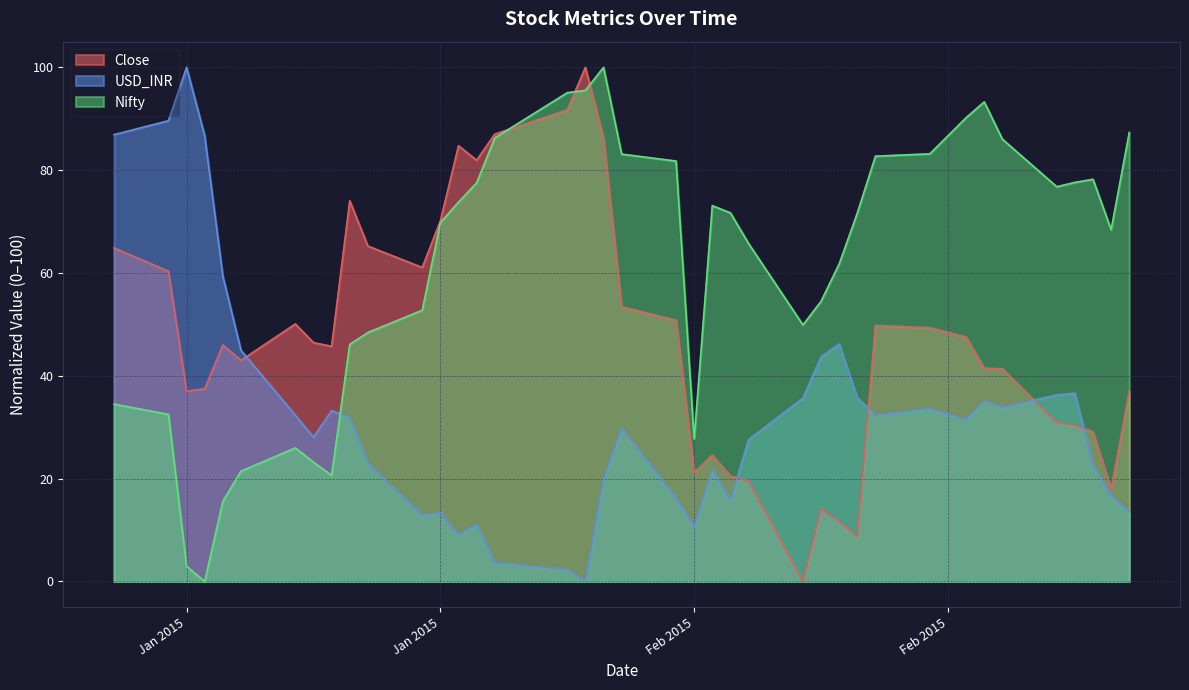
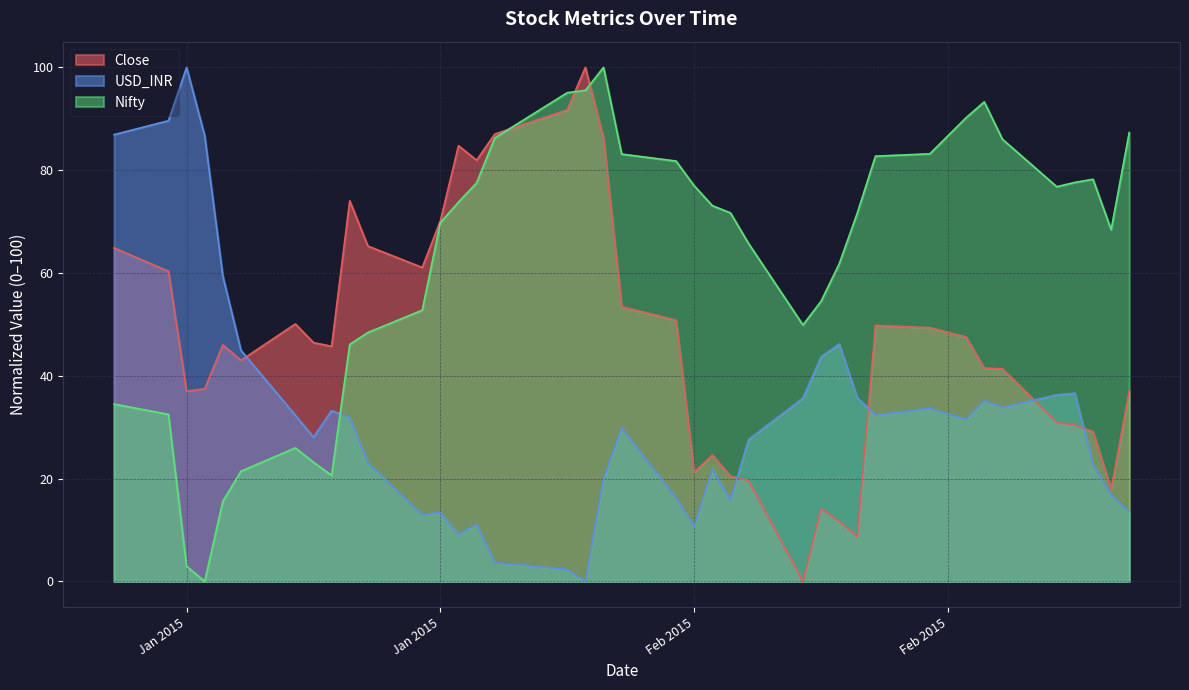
Nifty, Feb 2015: 28 -> 77
